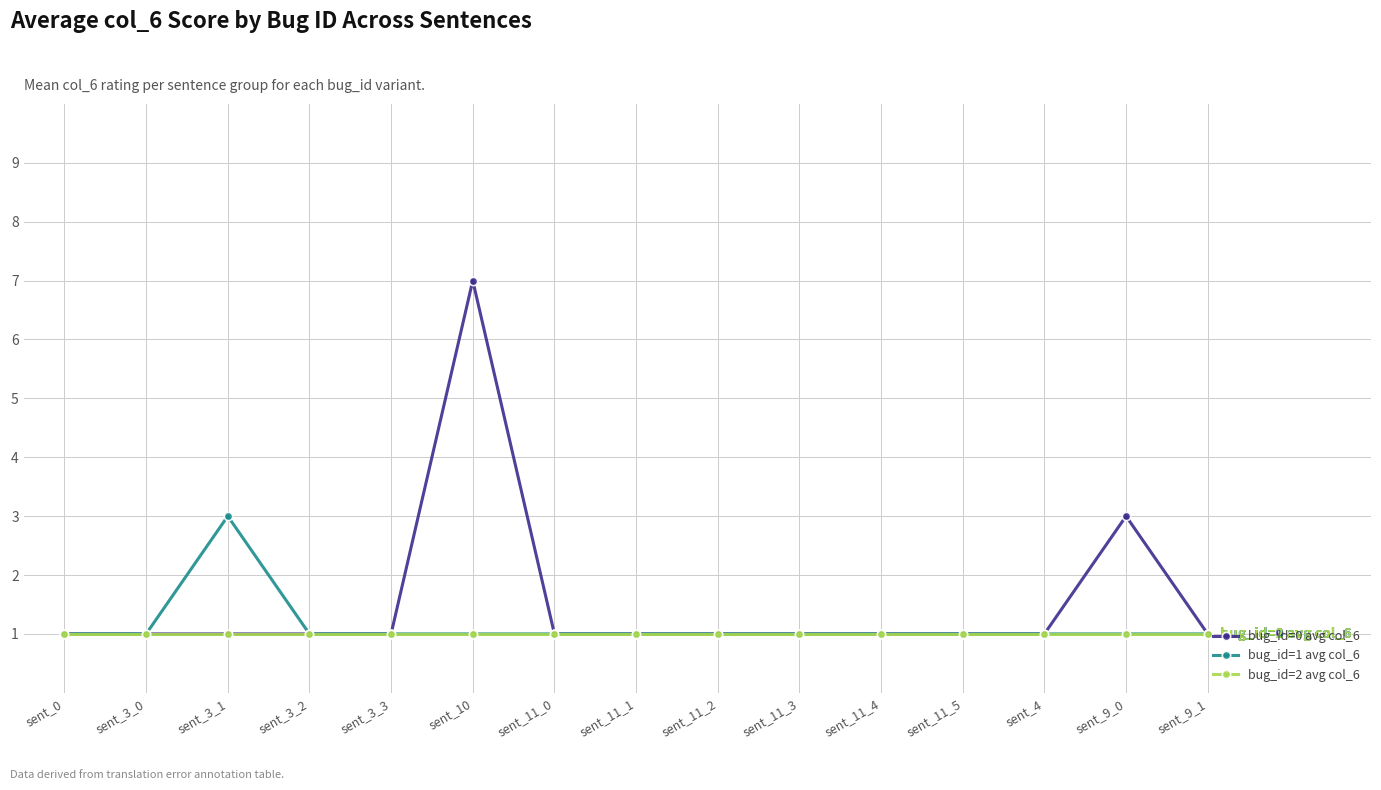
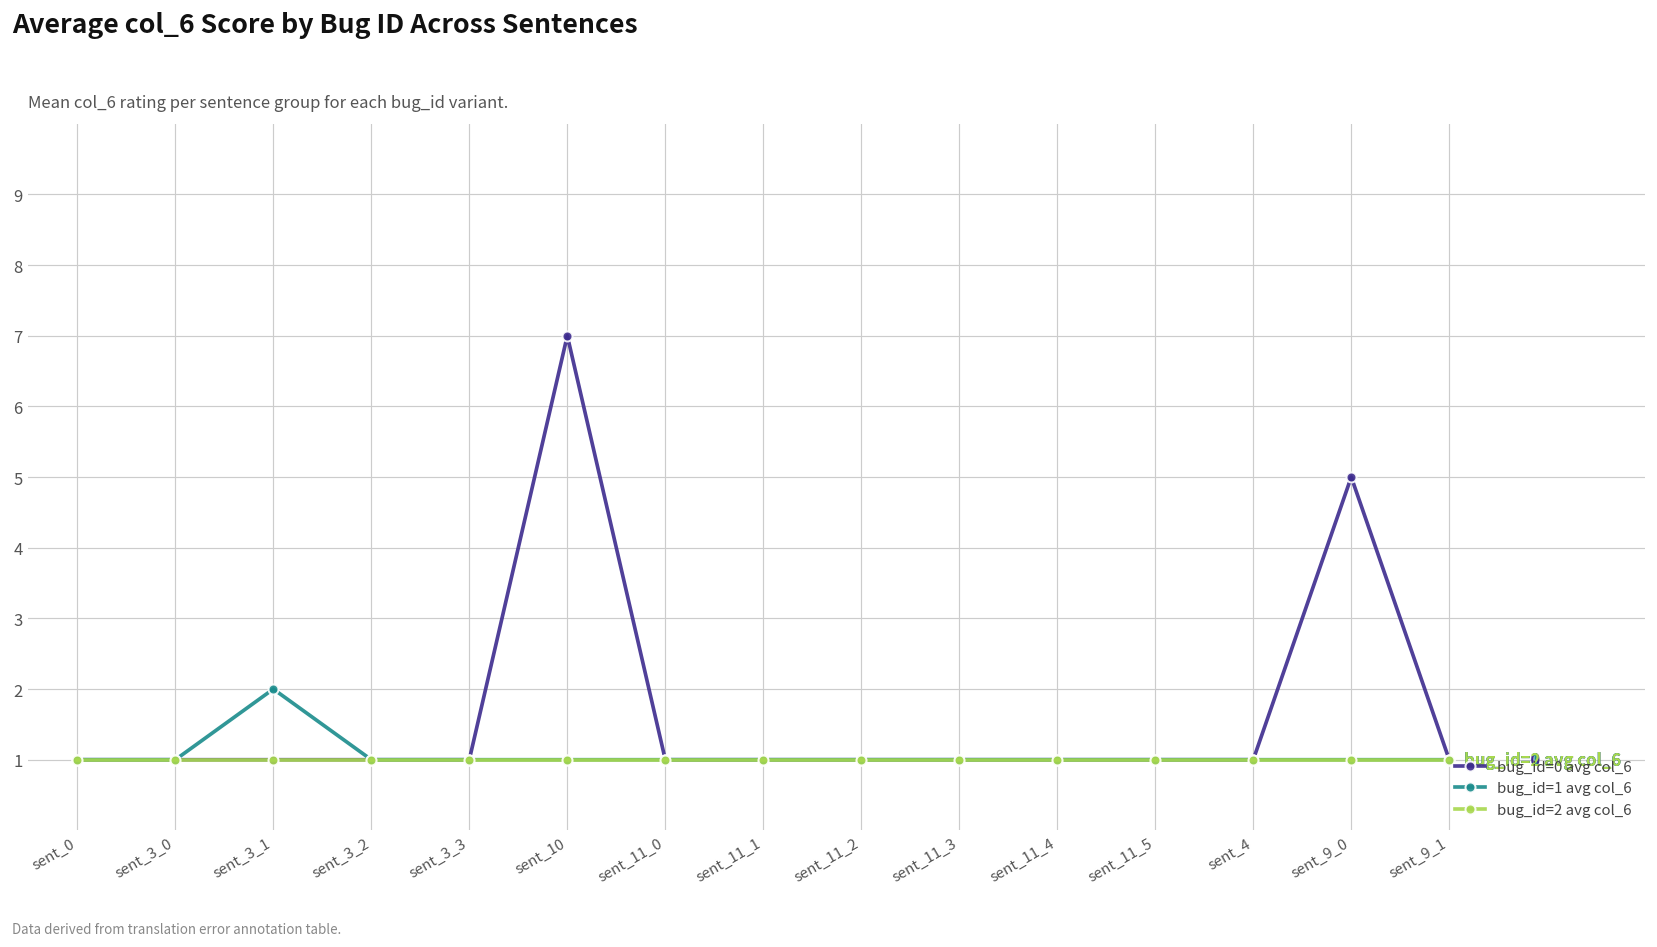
bug_id=1 avg col_6, sent_3_1: 3 -> 2
bug_id=0 avg col_6, sent_9_0: 3 -> 5
